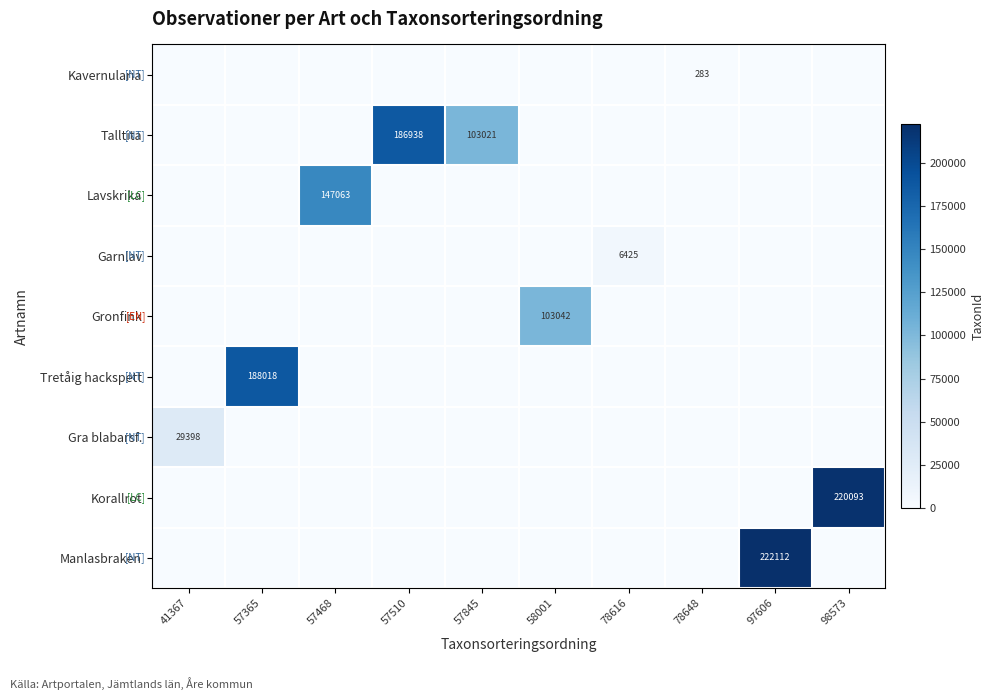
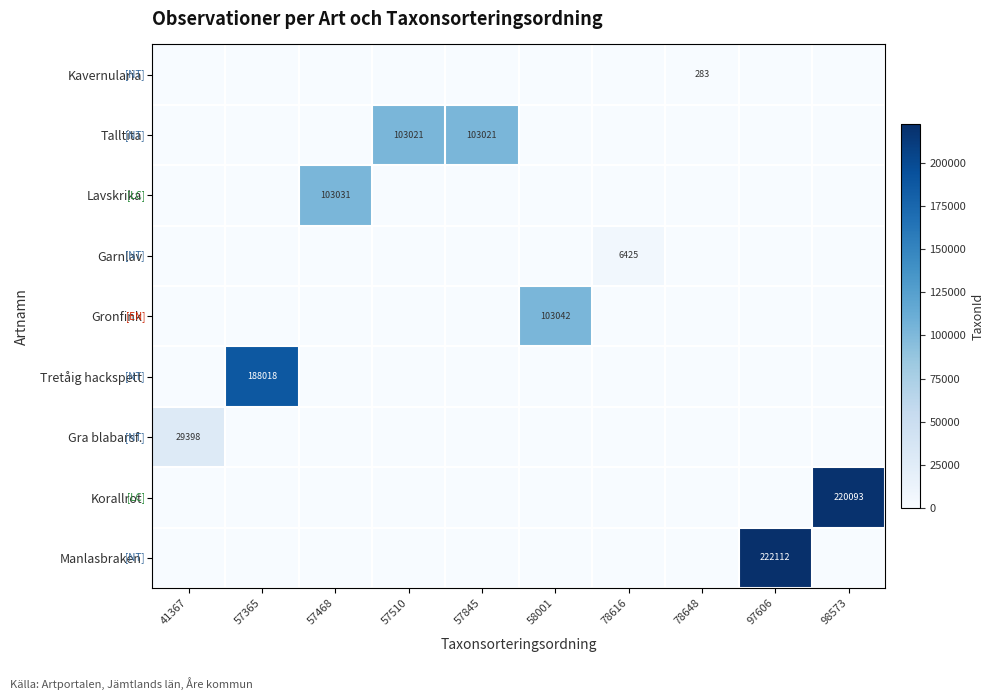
Talltita, 57510: 186938 -> 103021
Lavskrika, 57468: 147063 -> 103031
